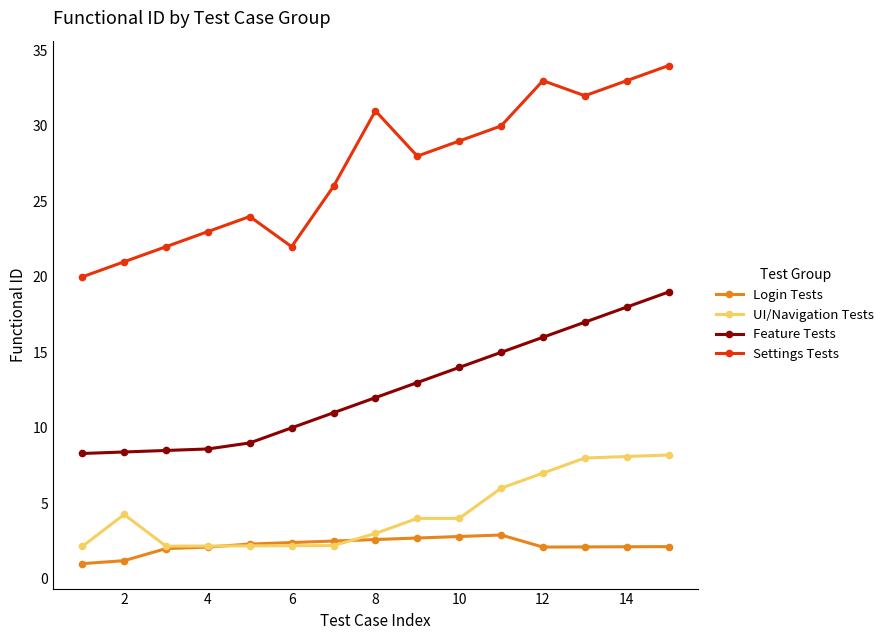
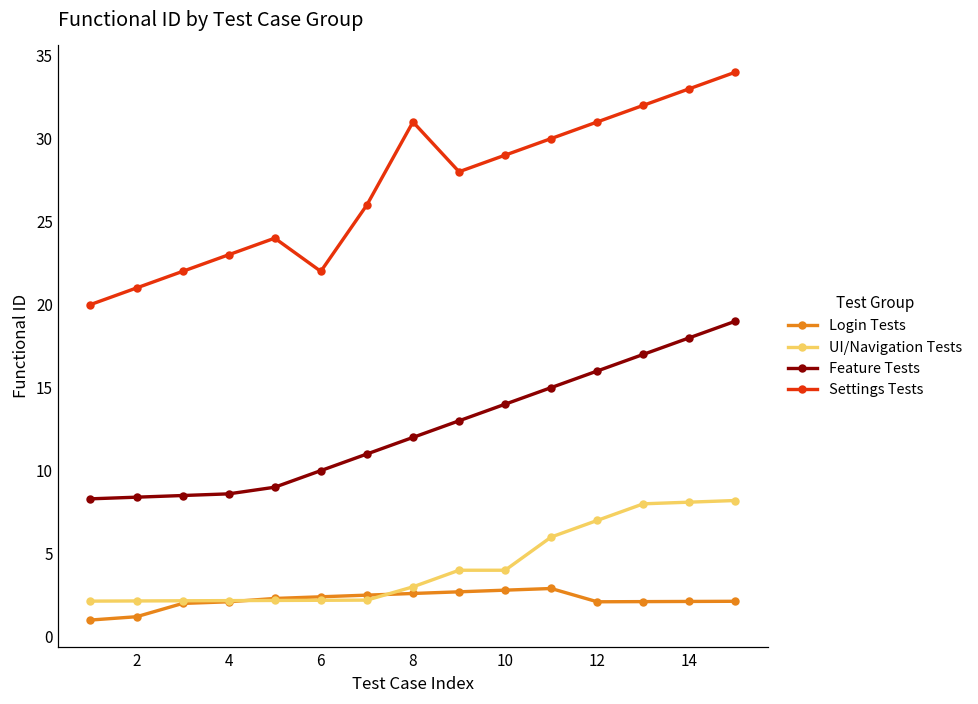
UI/Navigation Tests, 2: 4.3 -> 2.2
Settings Tests, 12: 33 -> 31
